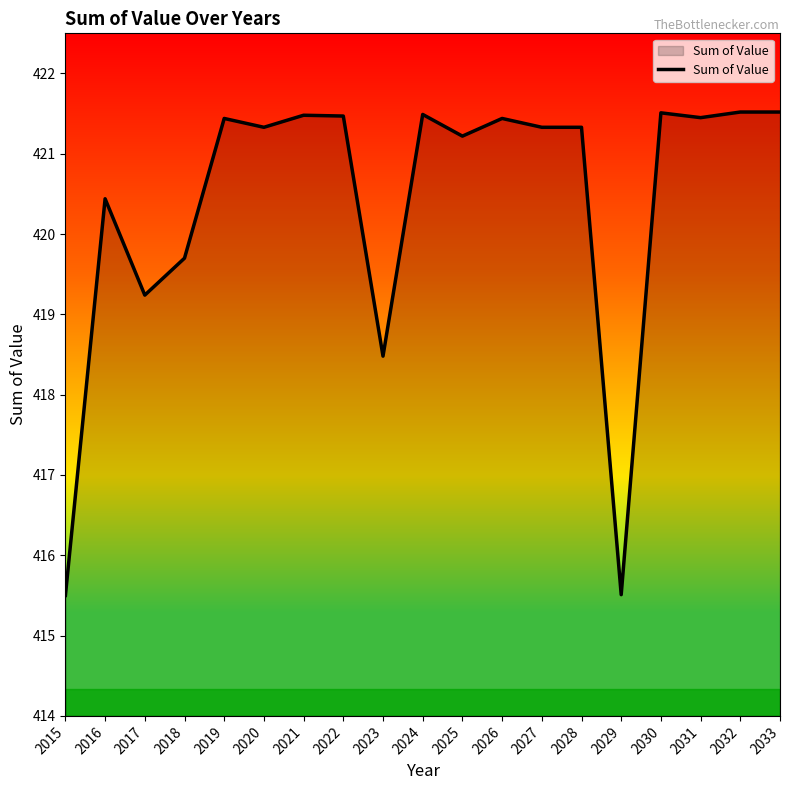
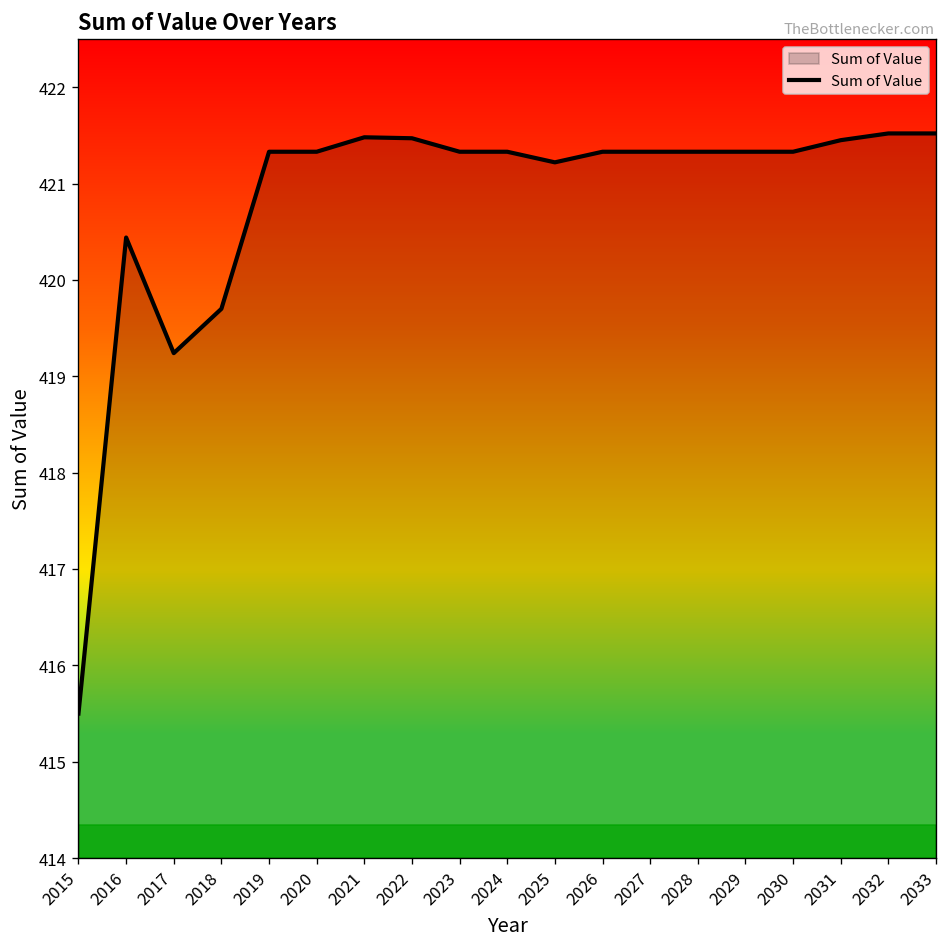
Sum of Value, 2019: 421.4 -> 421.3
Sum of Value, 2023: 418.5 -> 421.3
Sum of Value, 2024: 421.5 -> 421.3
Sum of Value, 2026: 421.4 -> 421.3
Sum of Value, 2029: 415.5 -> 421.3
Sum of Value, 2030: 421.5 -> 421.3
